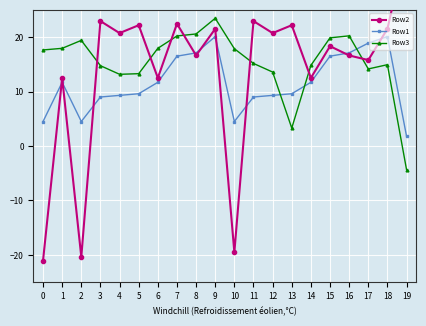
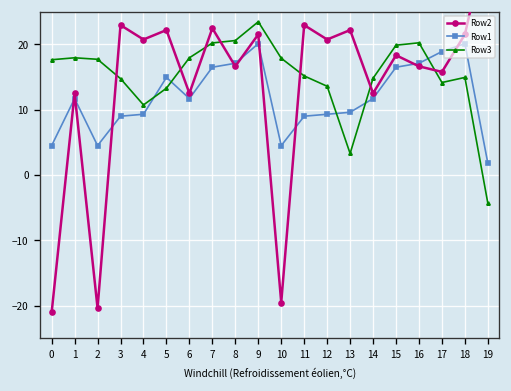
Row3, 2: 19 -> 18
Row3, 4: 13 -> 11
Row1, 5: 10 -> 15
